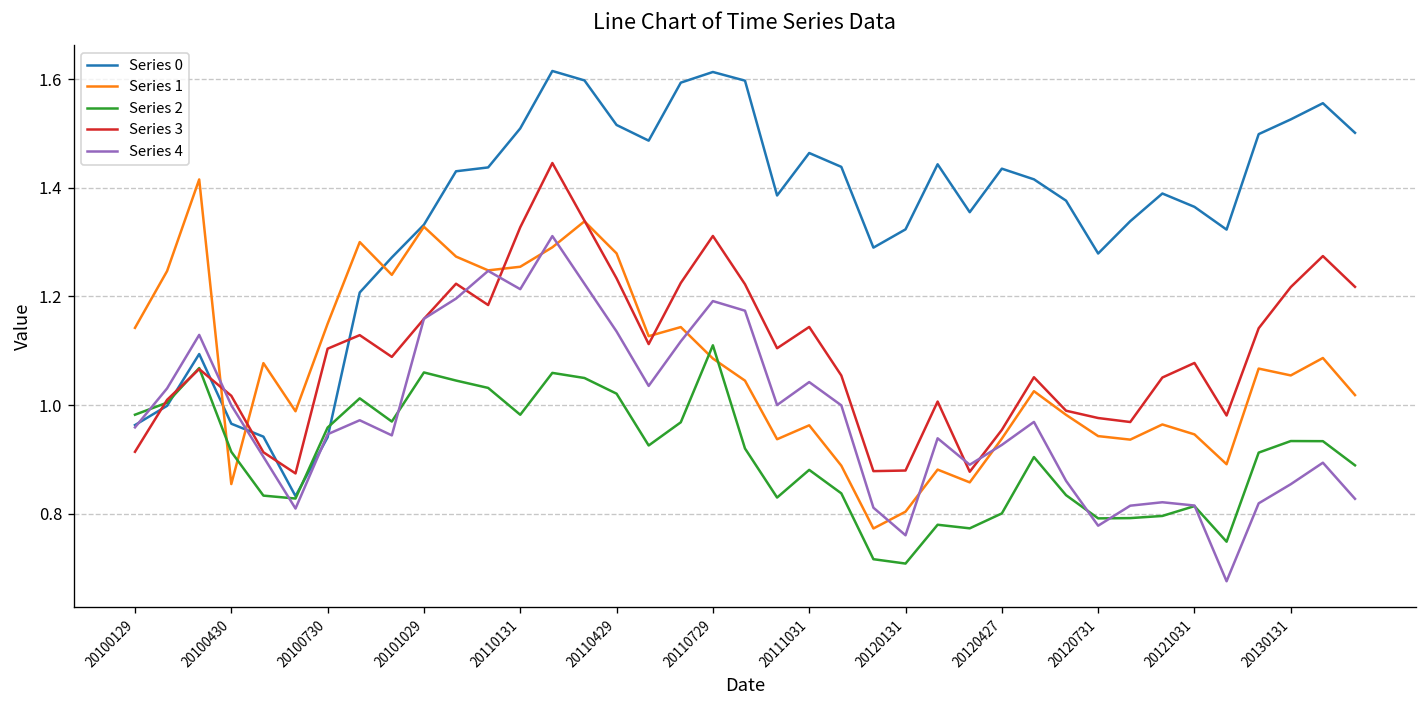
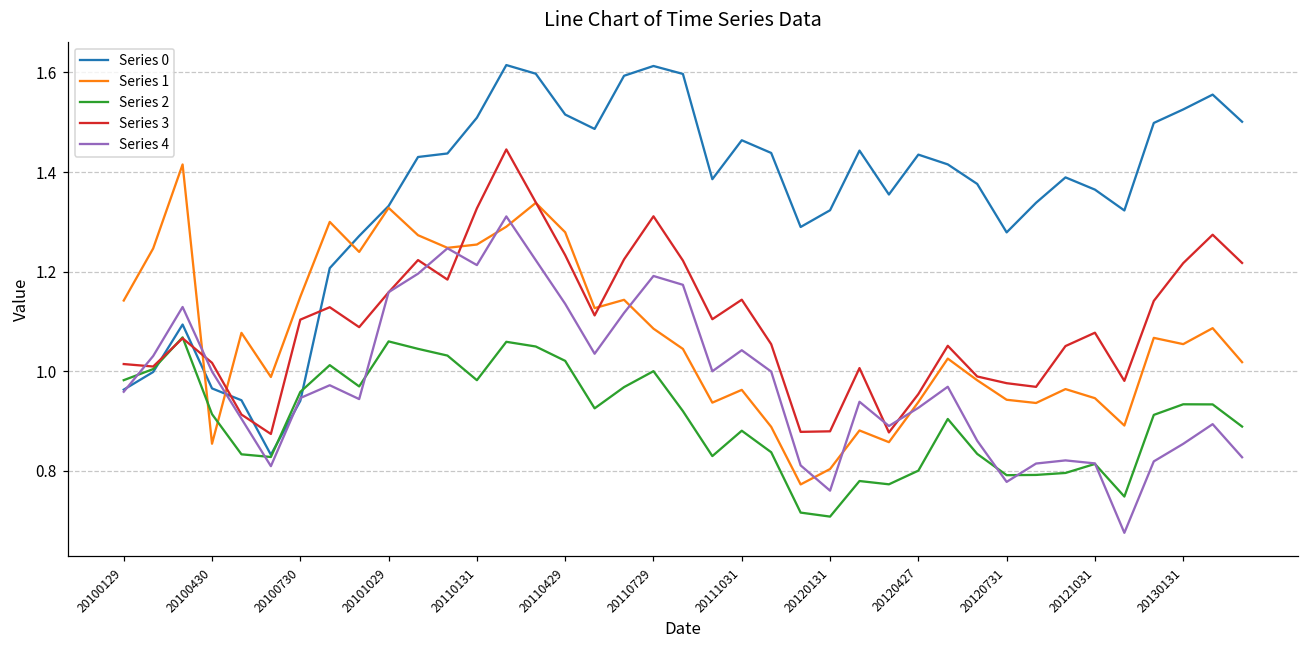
Series 3, 20100129: 0.91 -> 1.01
Series 2, 20110729: 1.11 -> 1.00
